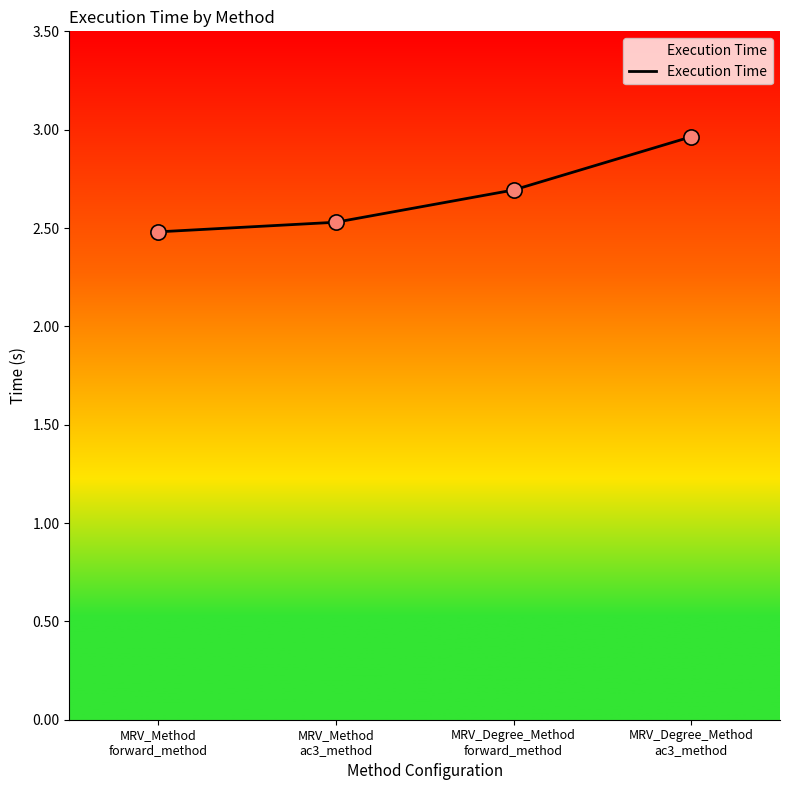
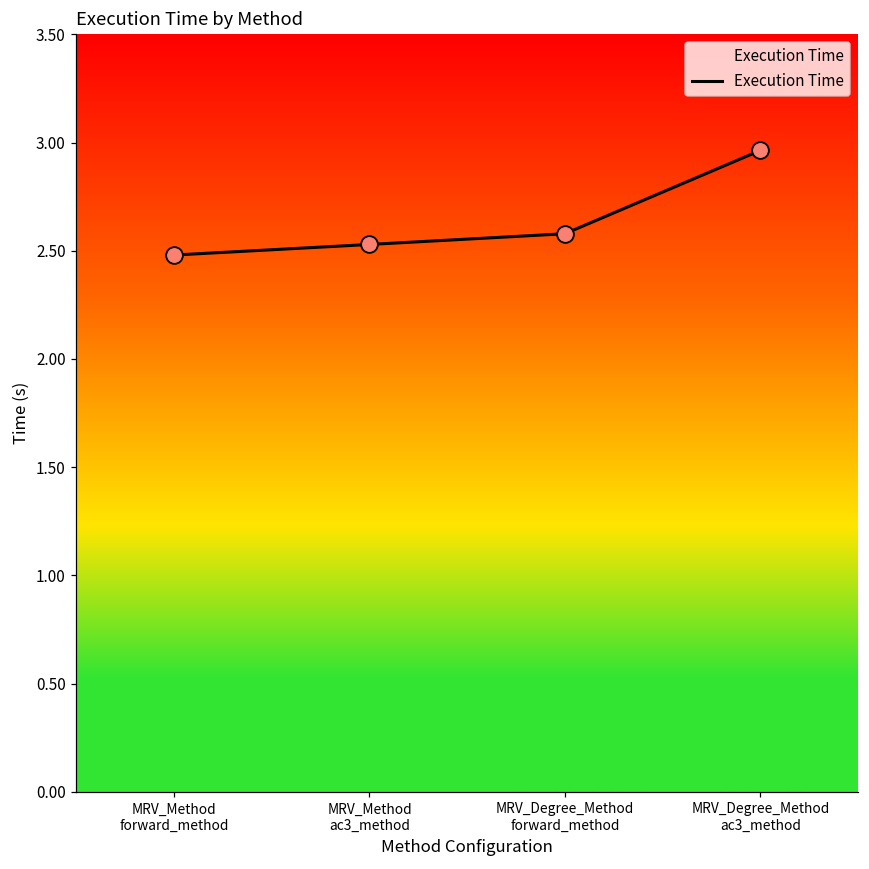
MRV_Degree_Method forward_method: 2.69 -> 2.58
